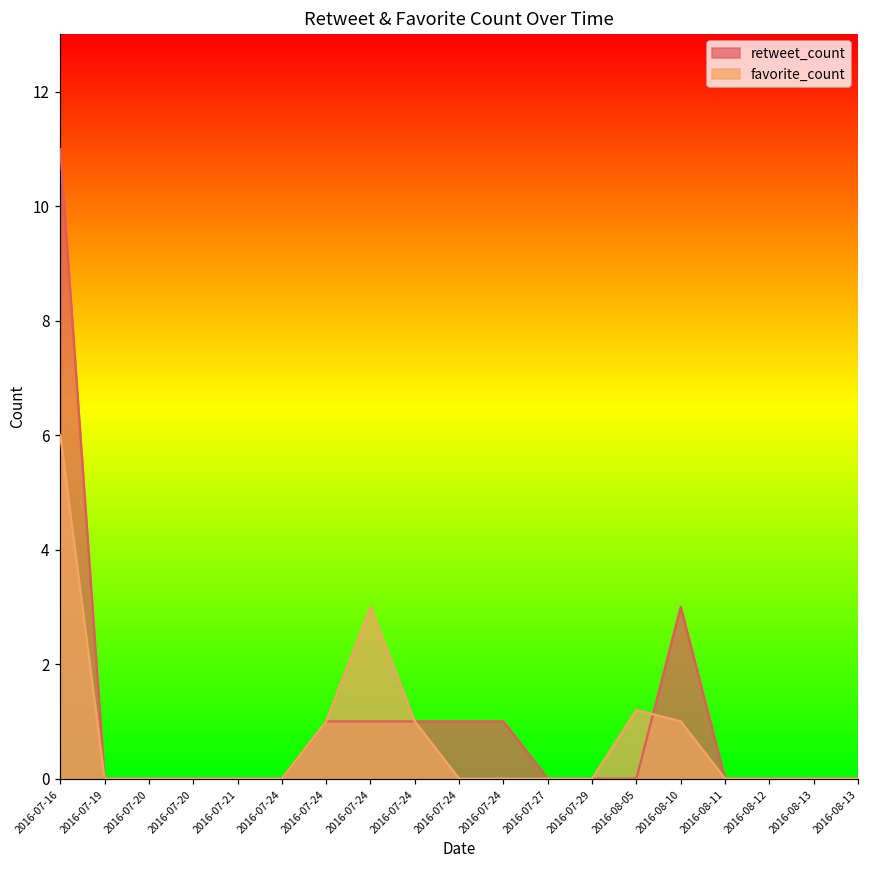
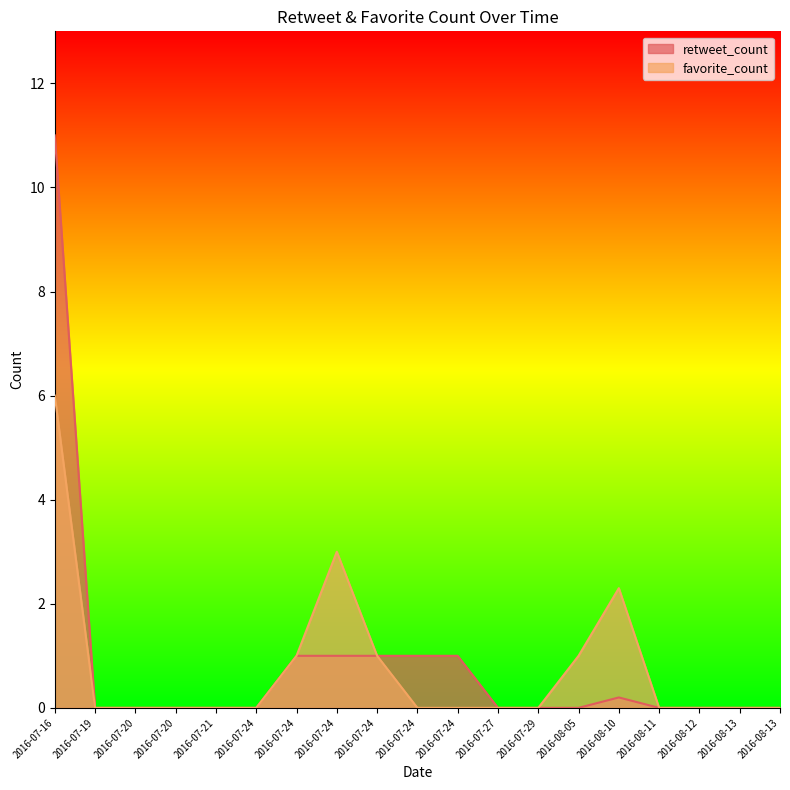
favorite_count, 2016-08-05: 1.2 -> 1.0
retweet_count, 2016-08-10: 3.0 -> 0.2
favorite_count, 2016-08-10: 1.0 -> 2.3
